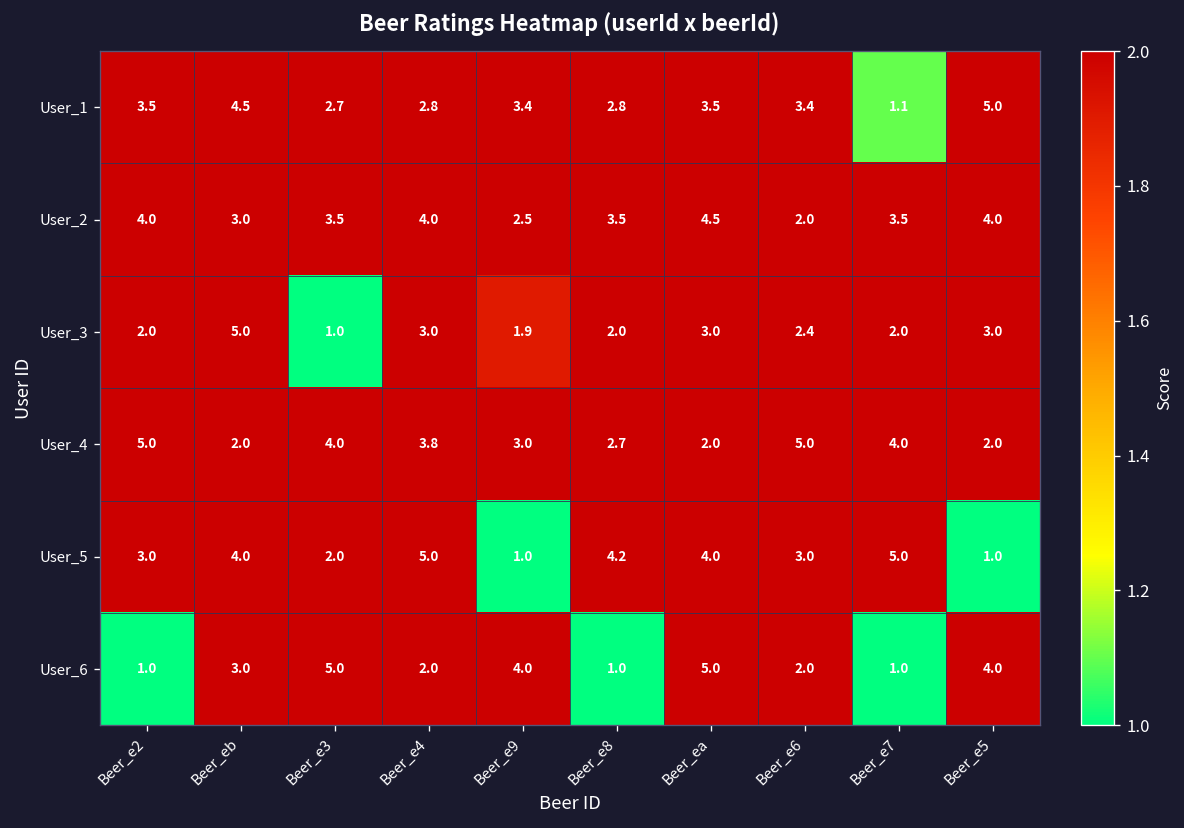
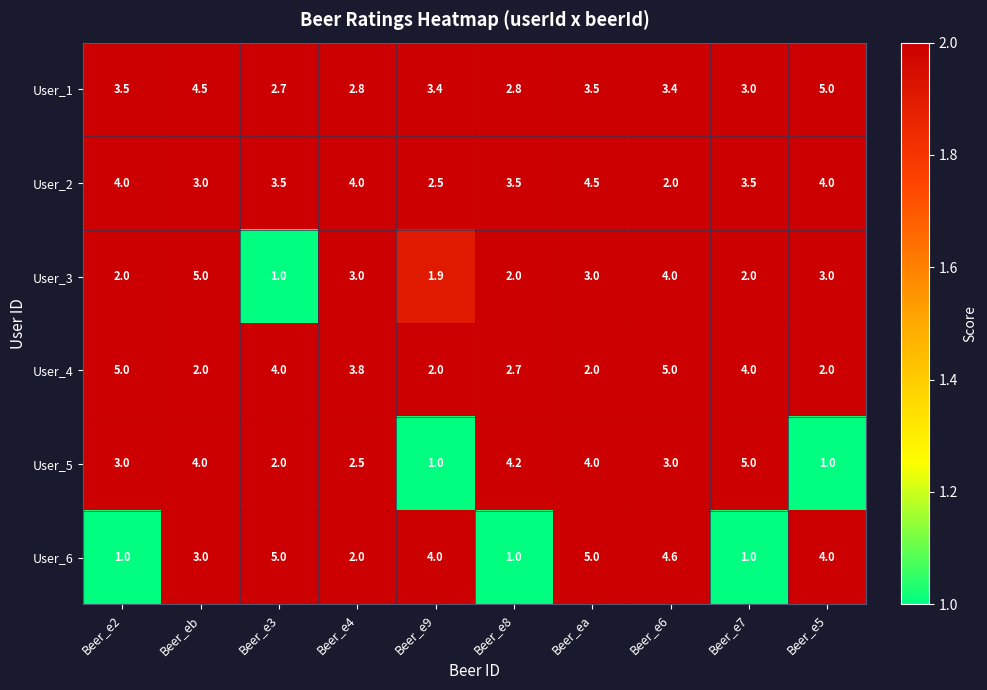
User_1, Beer_e7: 1.1 -> 3.0
User_3, Beer_e6: 2.4 -> 4.0
User_4, Beer_e9: 3.0 -> 2.0
User_5, Beer_e4: 5.0 -> 2.5
User_6, Beer_e6: 2.0 -> 4.6
